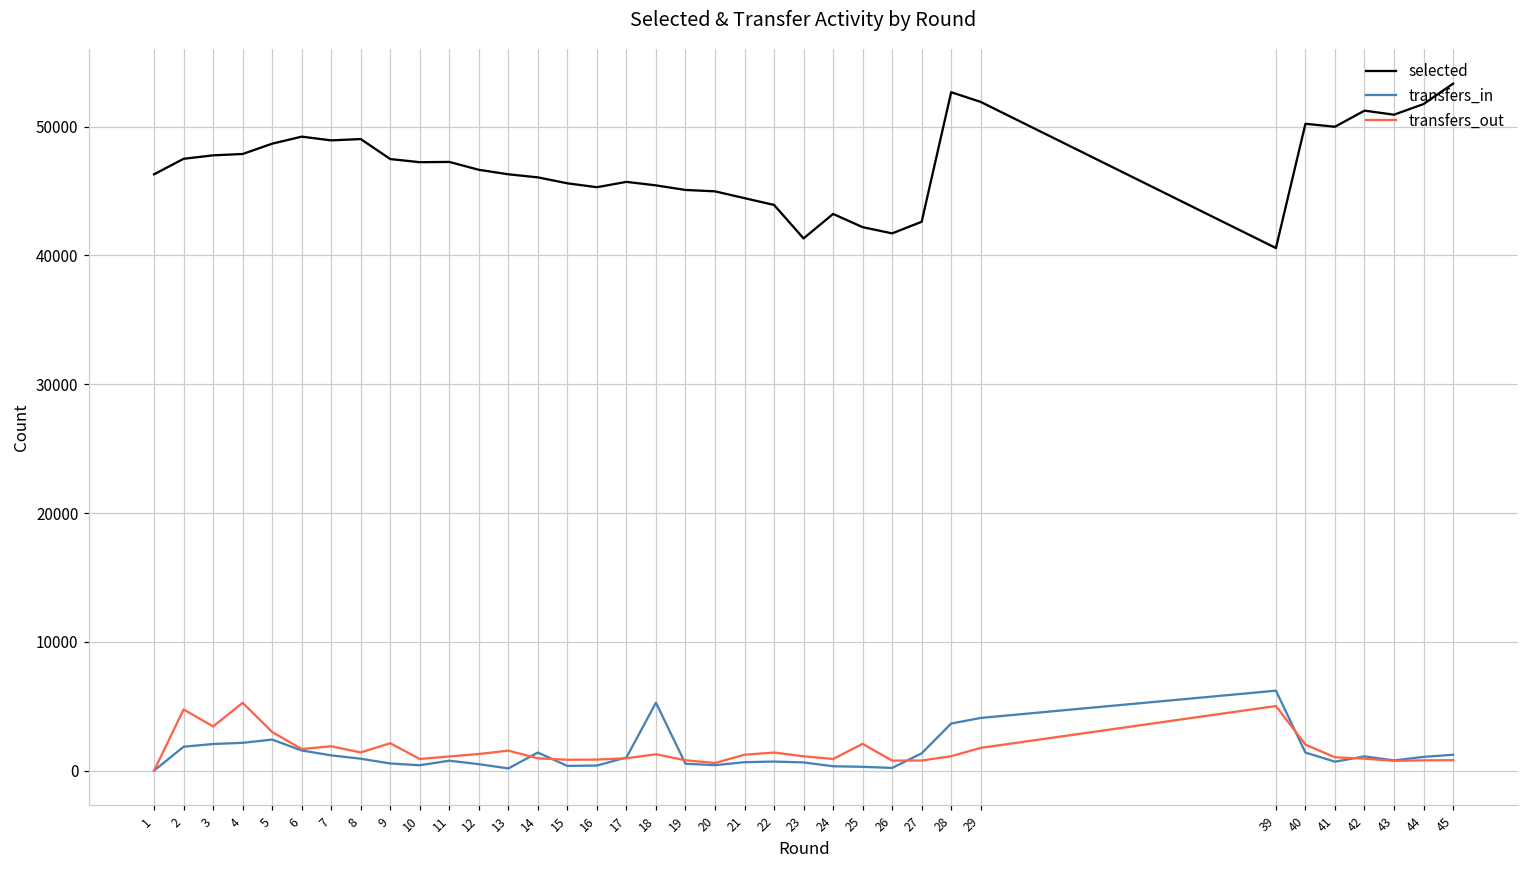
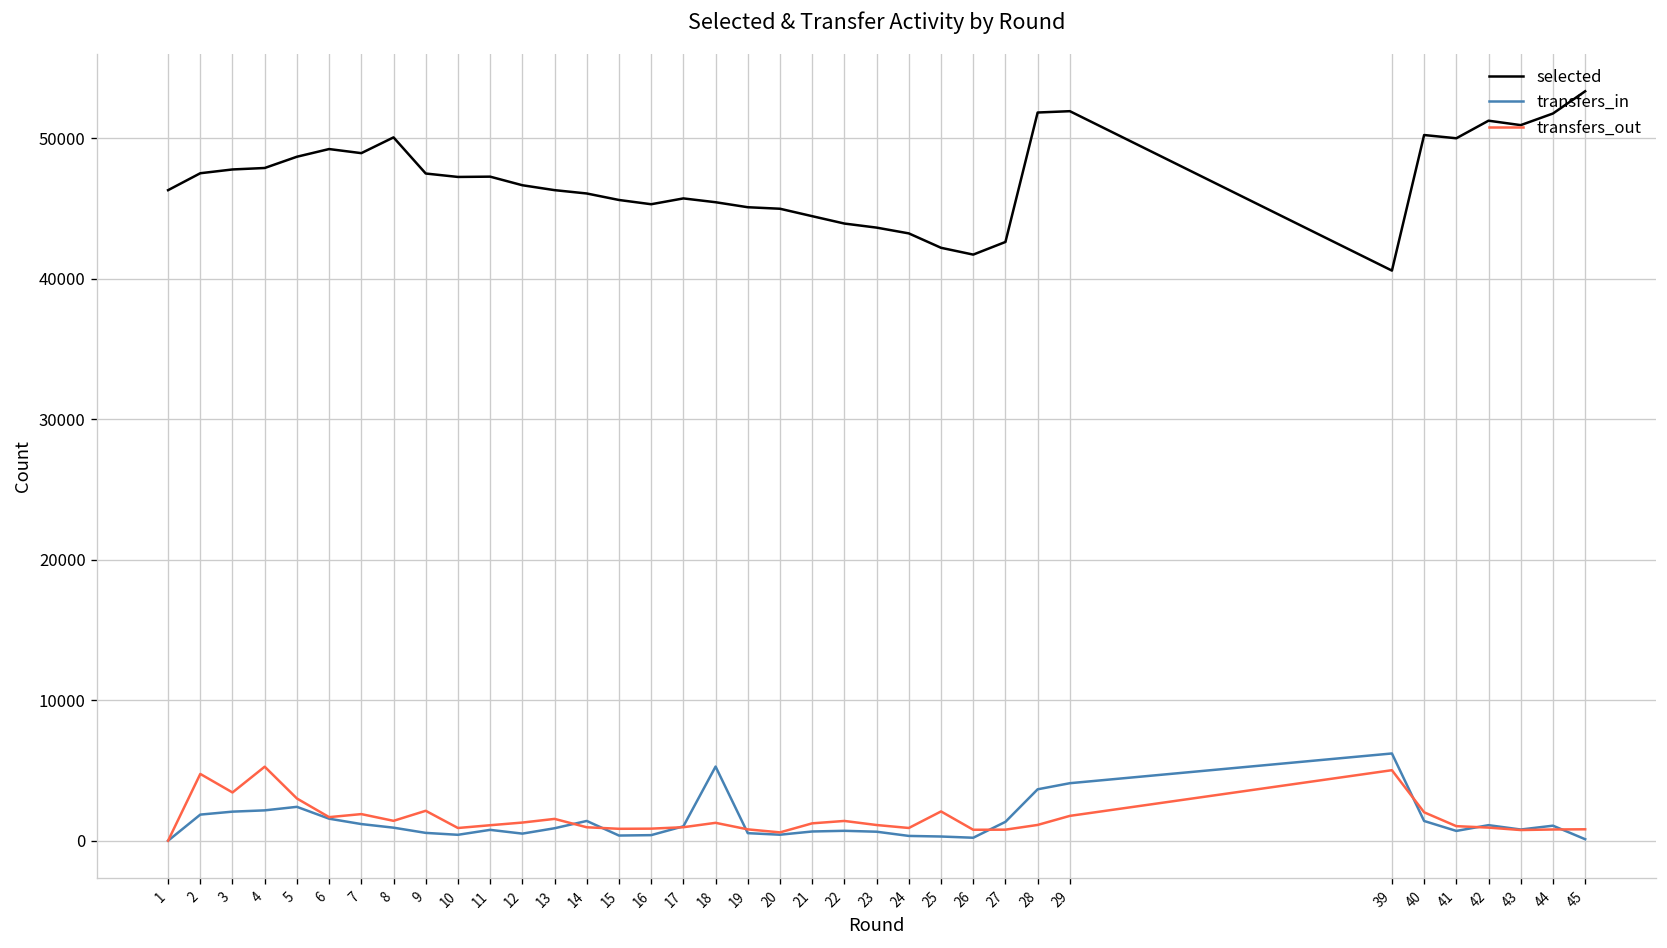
selected, 8: 49000 -> 50100
transfers_in, 13: 200 -> 900
selected, 23: 41300 -> 43600
selected, 28: 52700 -> 51800
transfers_in, 45: 1200 -> 100
